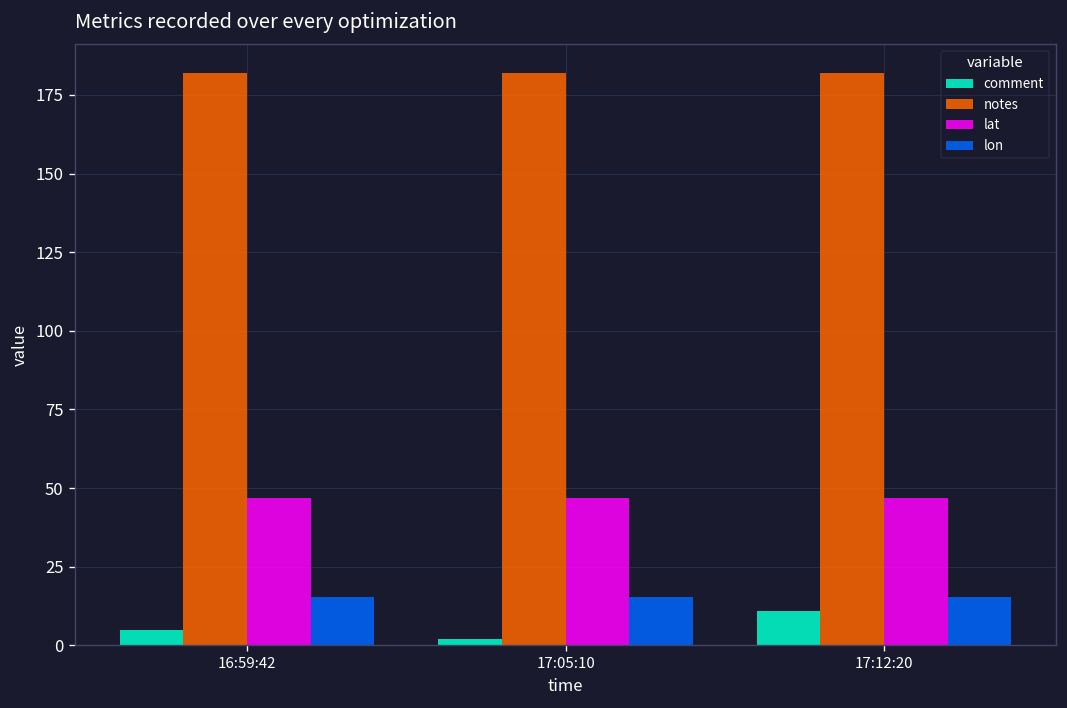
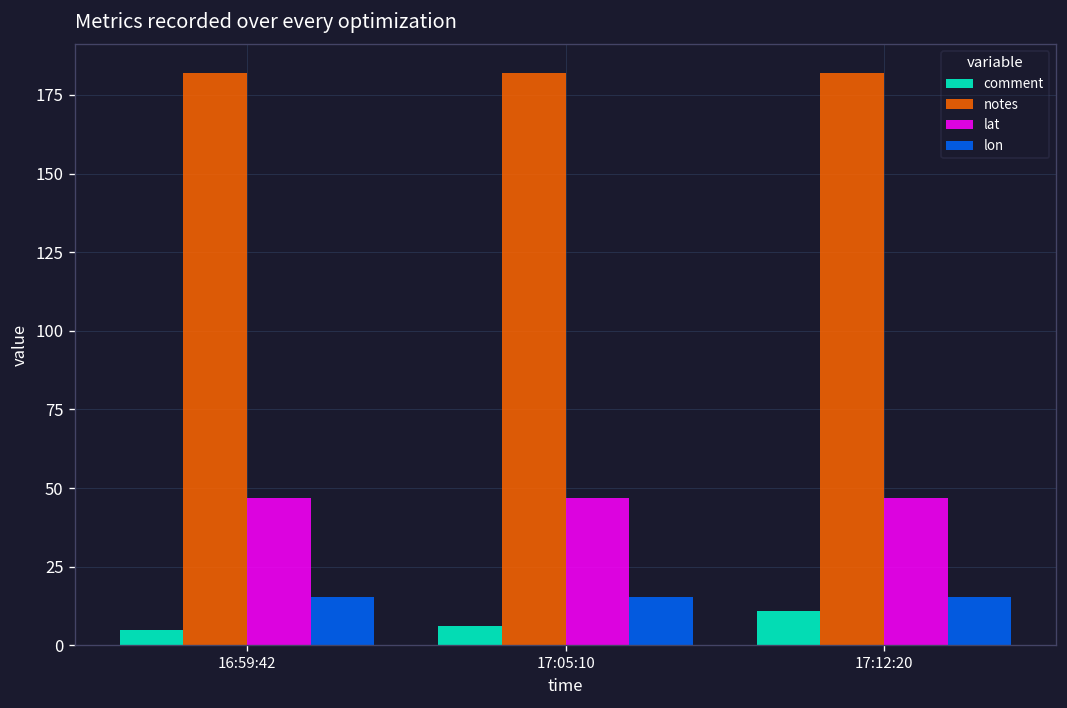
comment, 17:05:10: 2 -> 6
